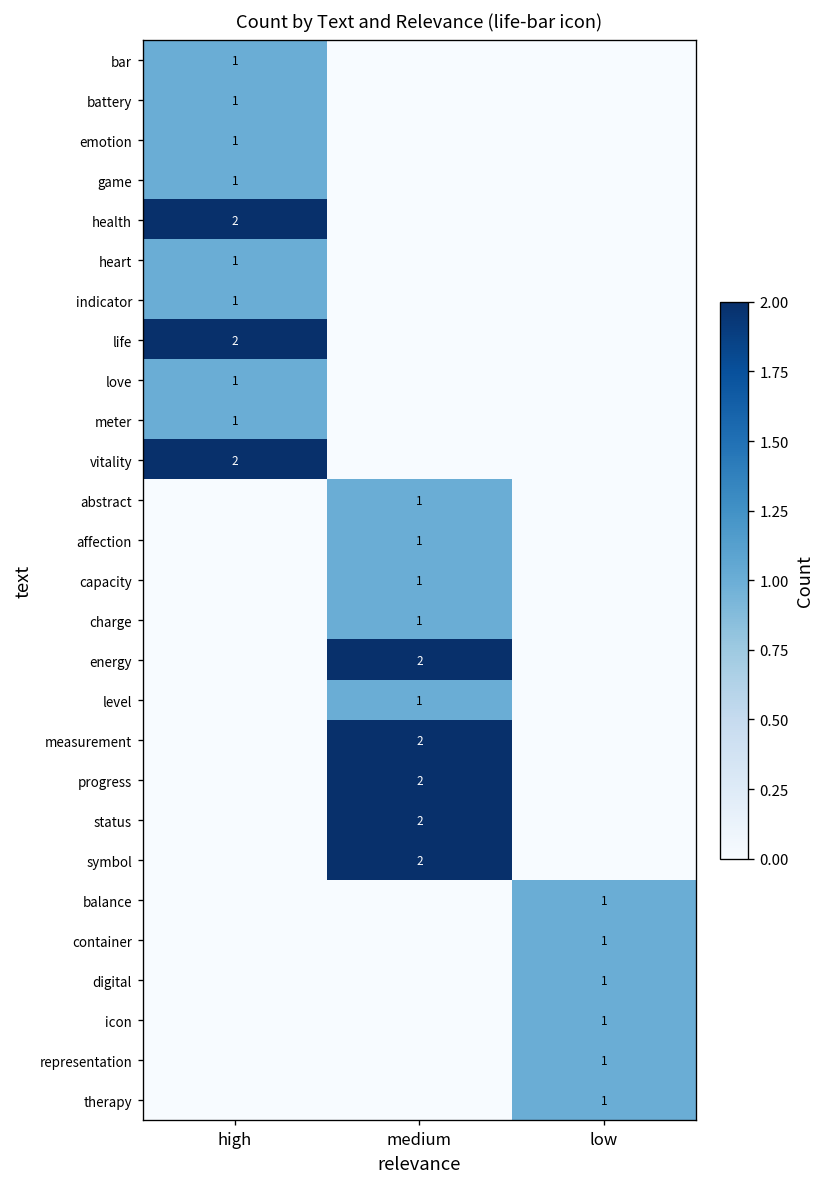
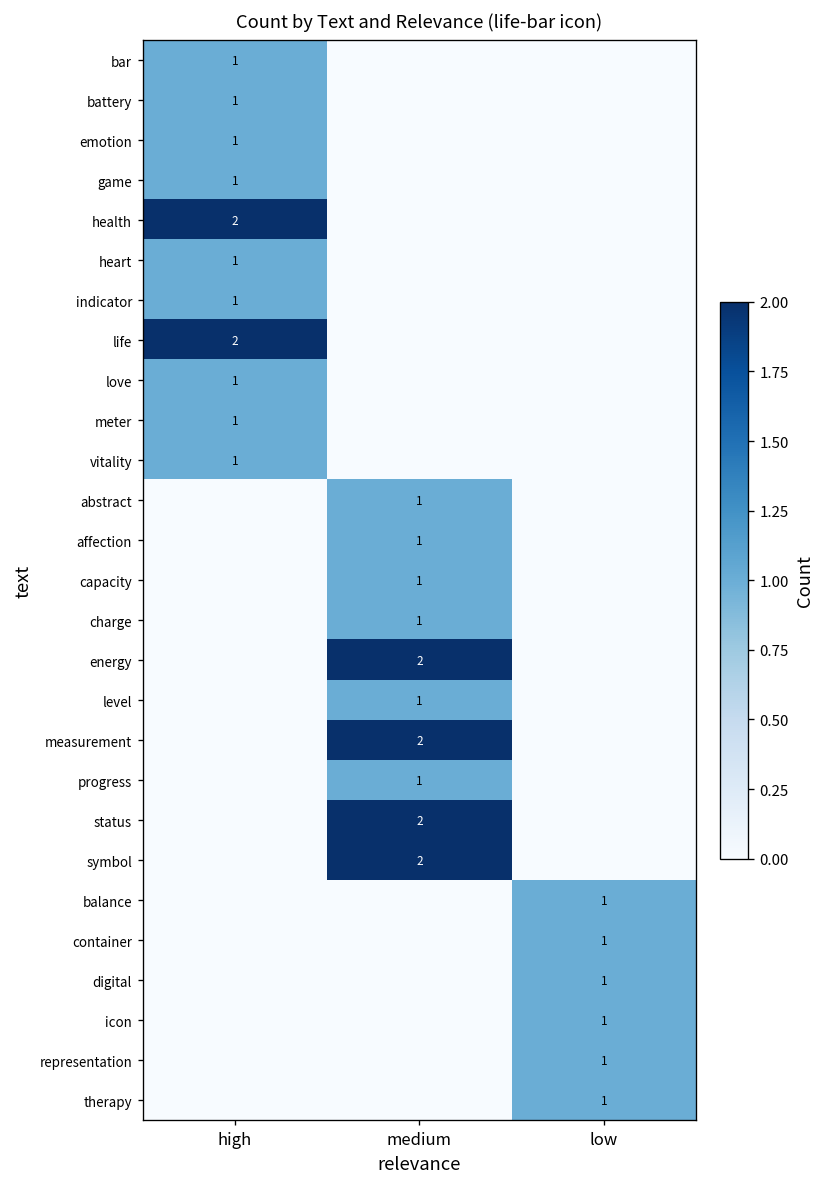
vitality, high: 2 -> 1
progress, medium: 2 -> 1
